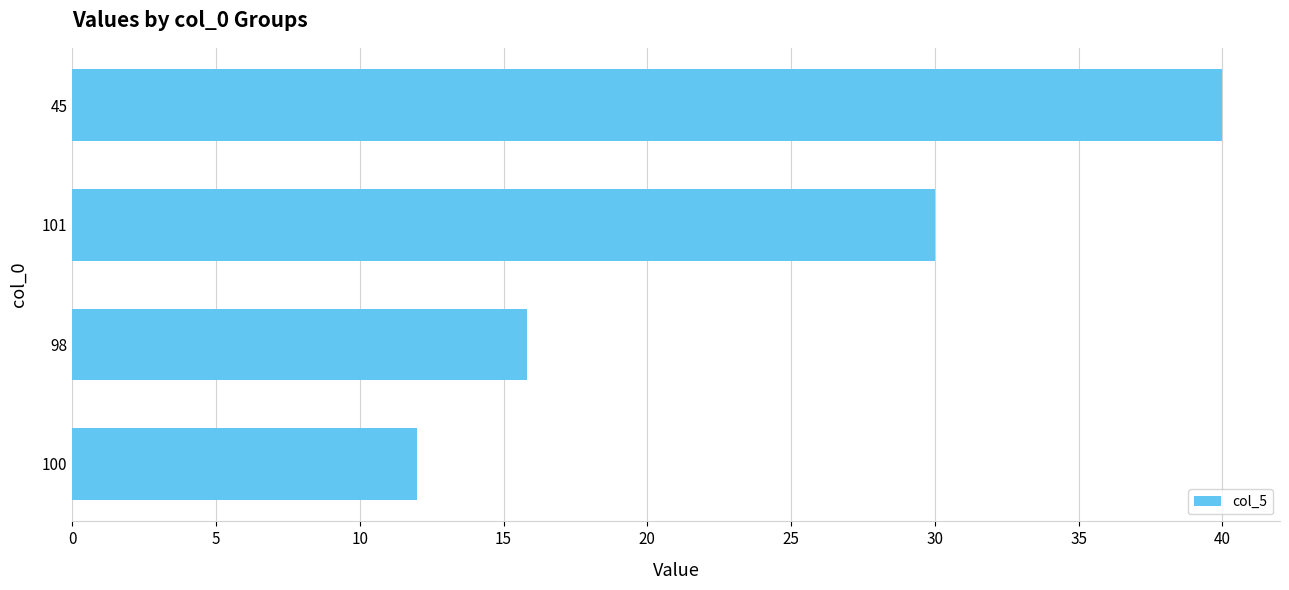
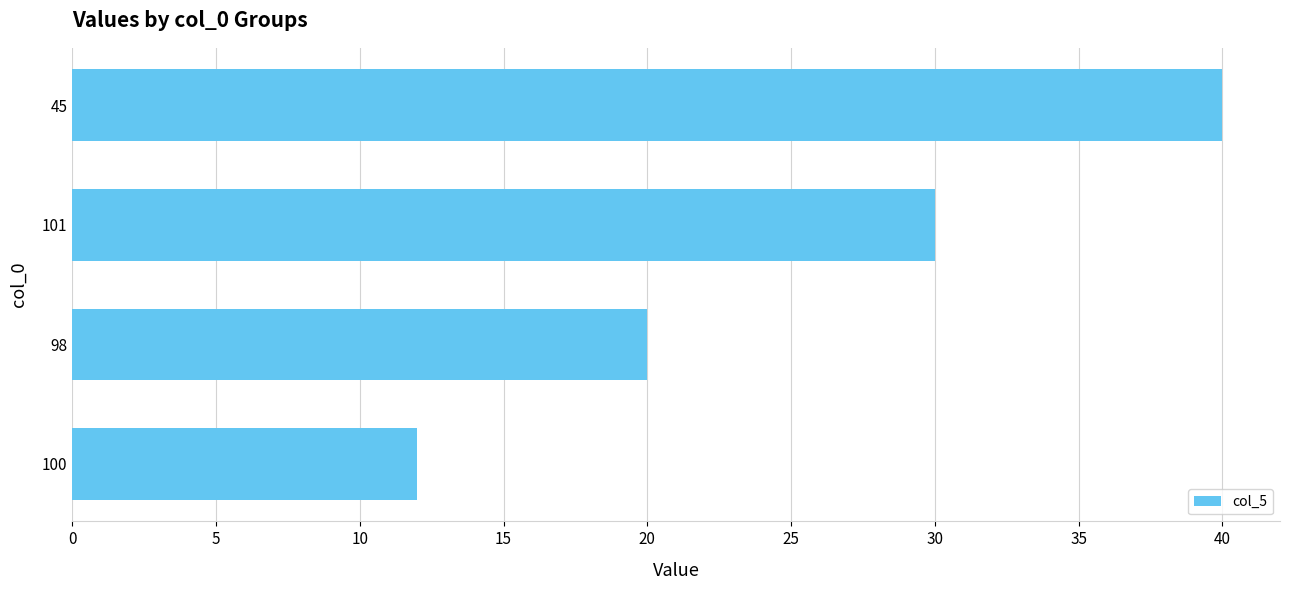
98: 15.8 -> 20.0
